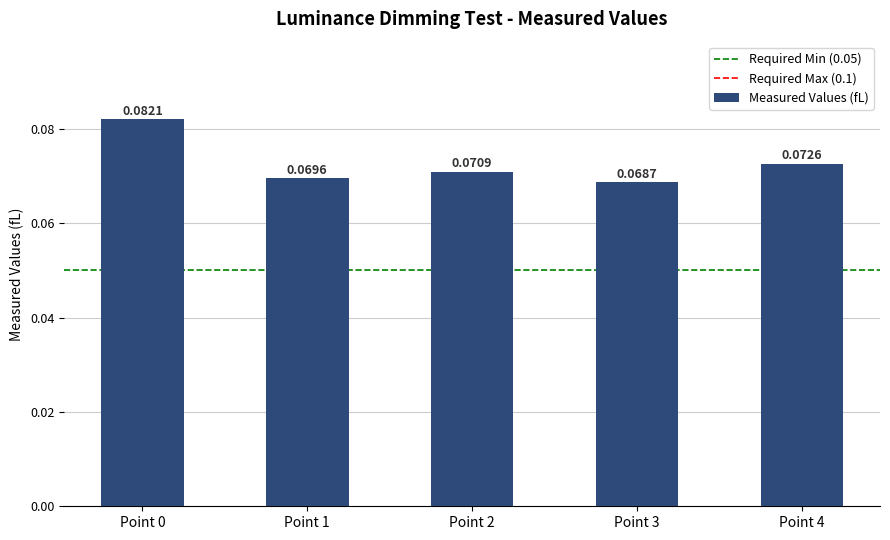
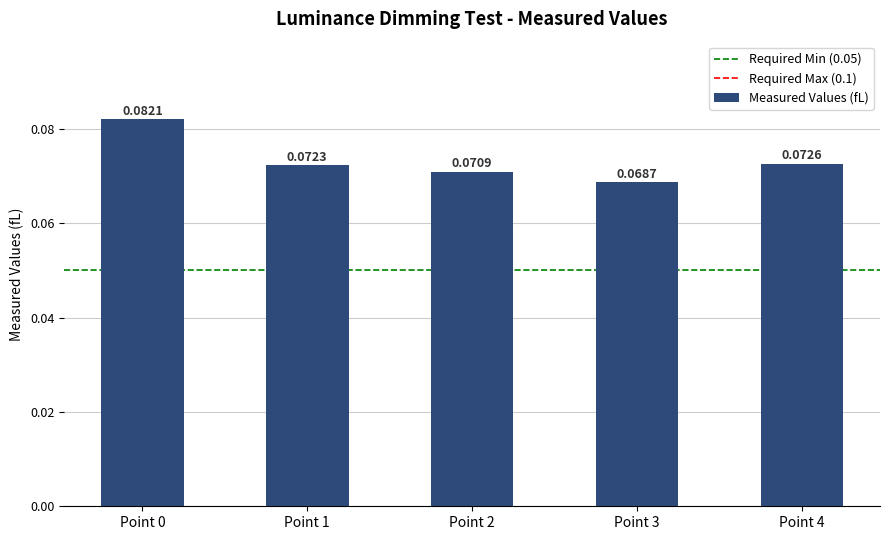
Point 1: 0.0696 -> 0.0723
